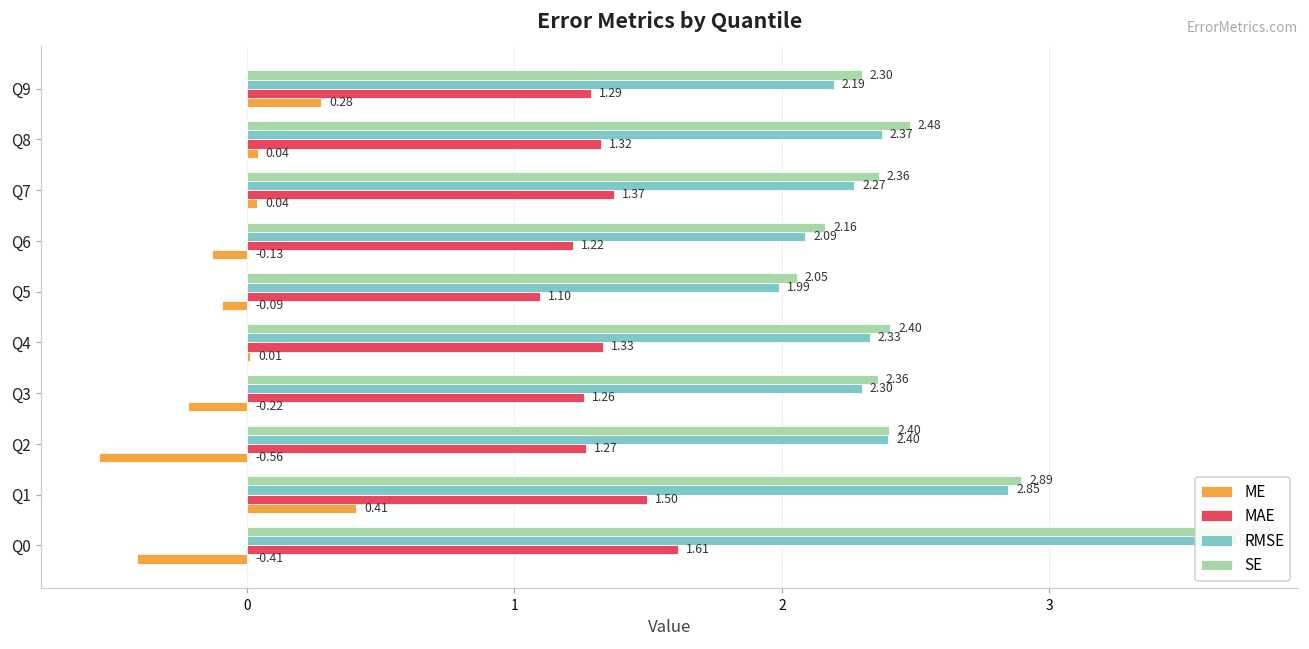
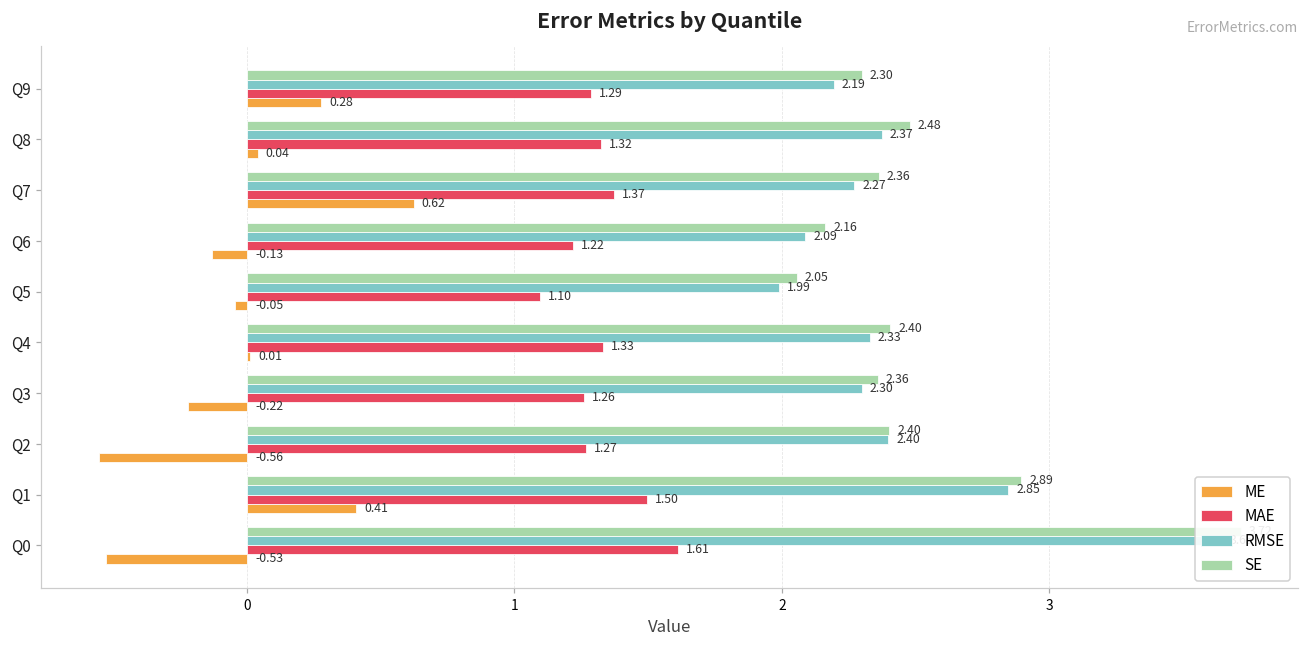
ME, Q7: 0.04 -> 0.62
ME, Q5: -0.09 -> -0.05
ME, Q0: -0.41 -> -0.53
